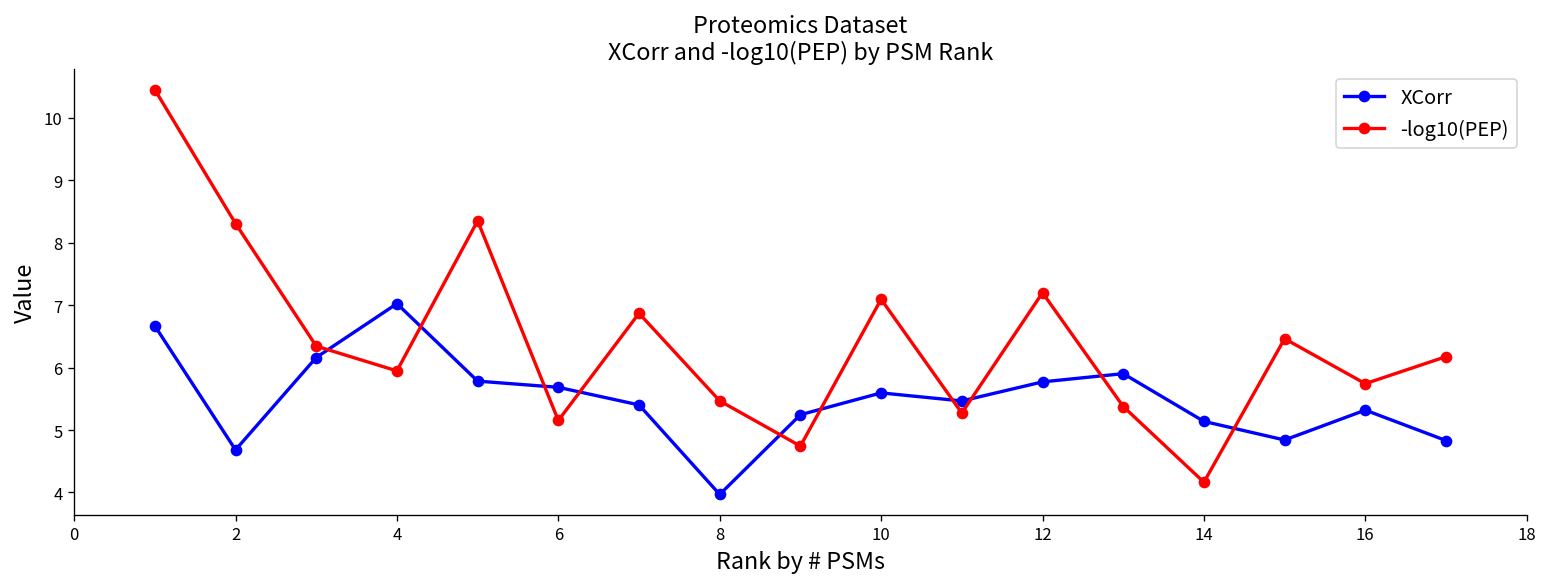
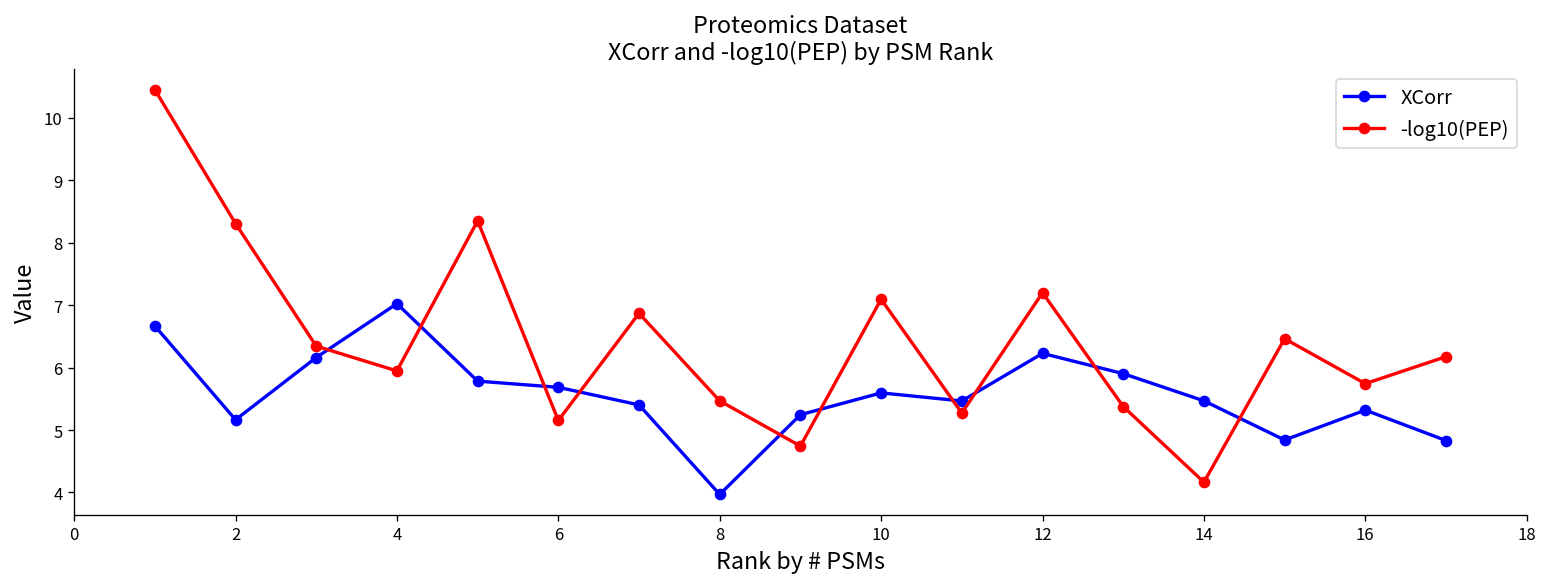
XCorr, 2: 4.7 -> 5.2
XCorr, 12: 5.8 -> 6.2
XCorr, 14: 5.1 -> 5.5
